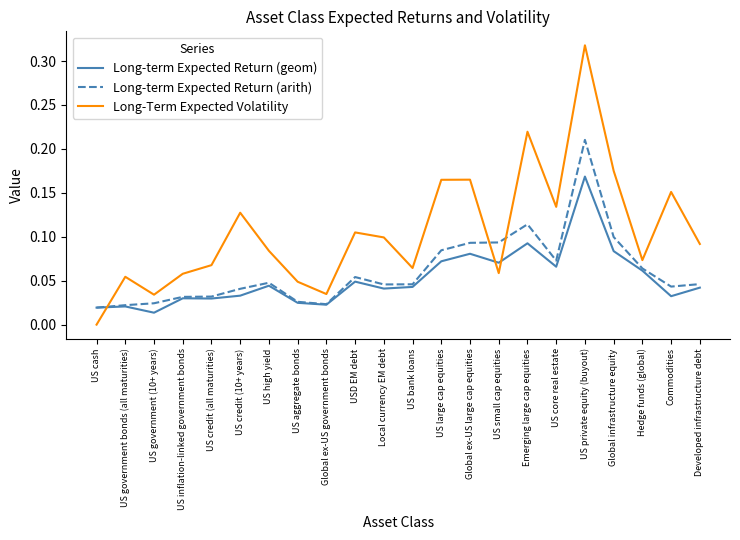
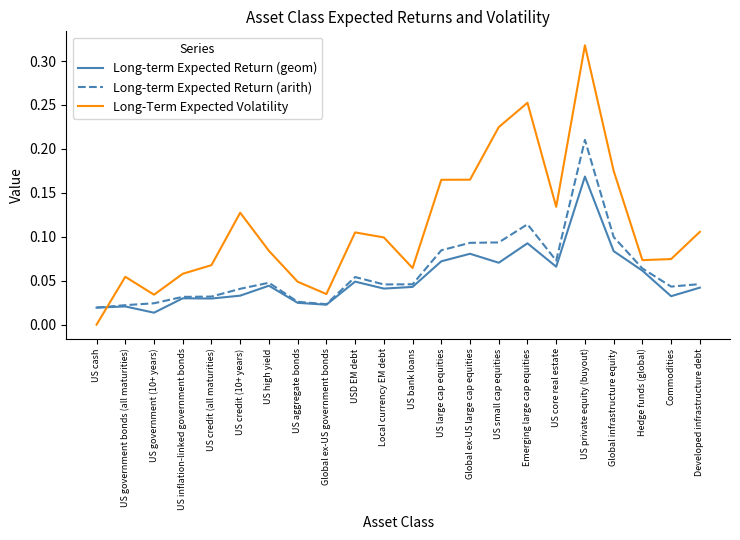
Long-Term Expected Volatility, US small cap equities: 0.06 -> 0.22
Long-Term Expected Volatility, Emerging large cap equities: 0.22 -> 0.25
Long-Term Expected Volatility, Commodities: 0.15 -> 0.07
Long-Term Expected Volatility, Developed infrastructure debt: 0.09 -> 0.11
